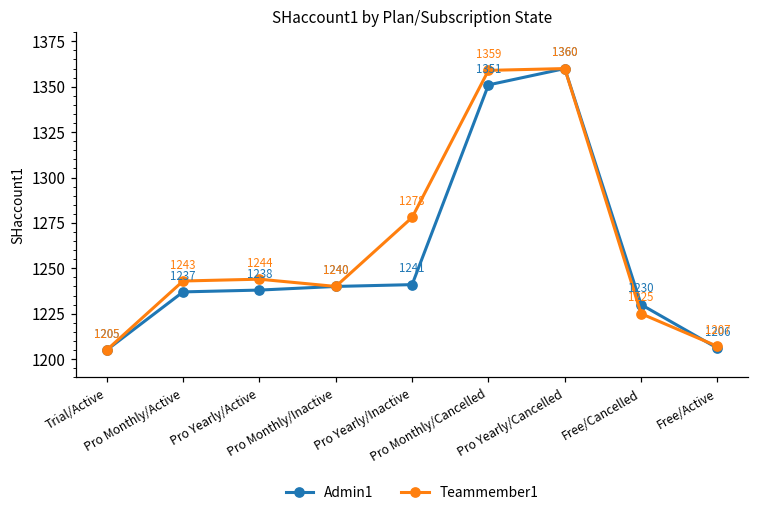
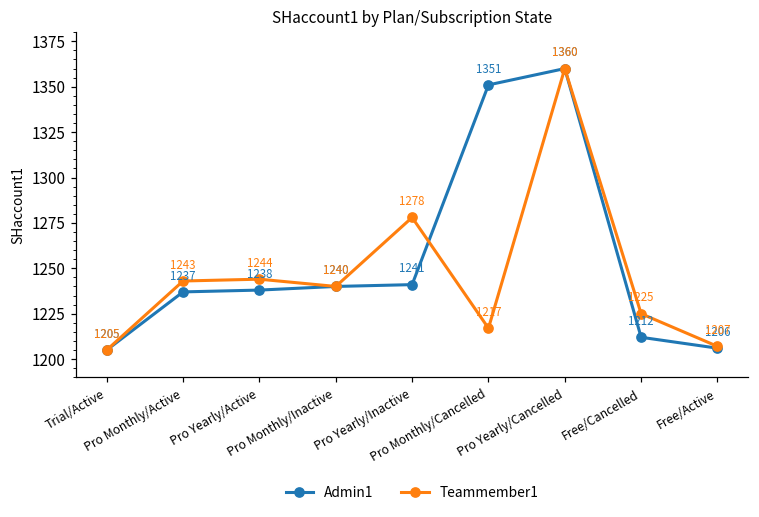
Teammember1, Pro Monthly/Cancelled: 1359 -> 1217
Admin1, Free/Cancelled: 1230 -> 1212
